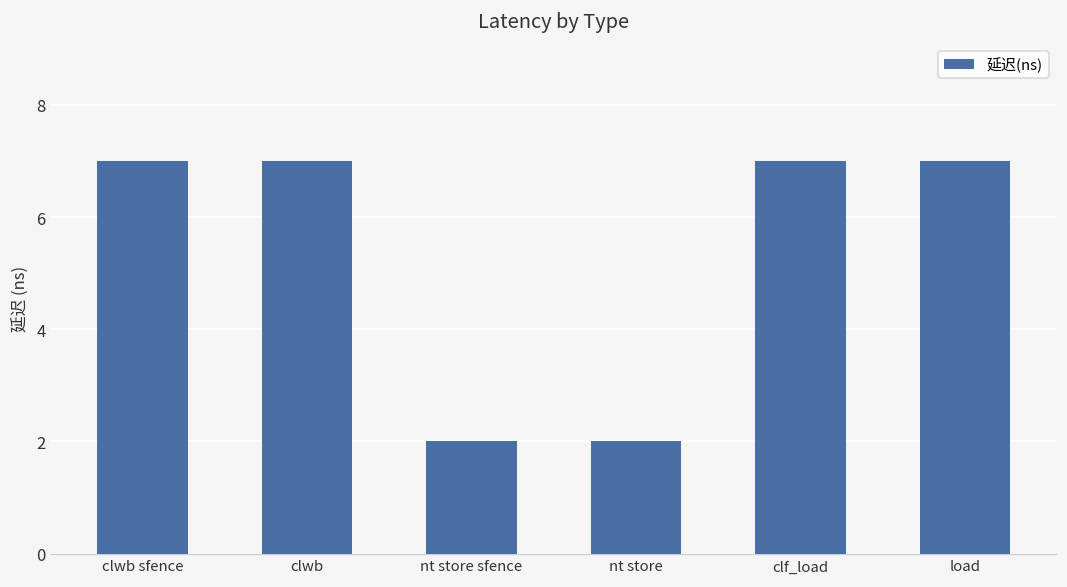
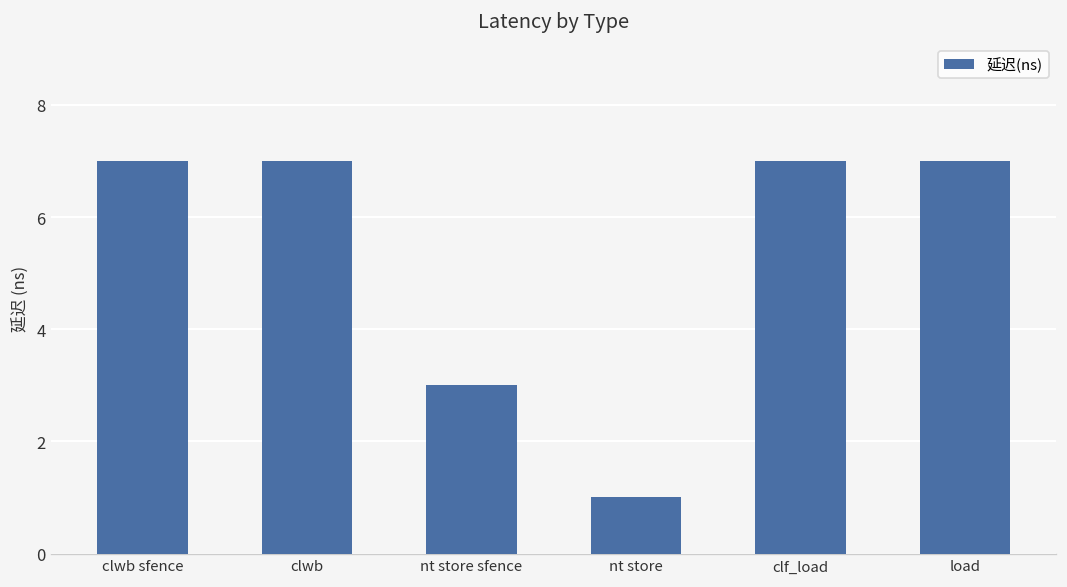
nt store sfence: 2 -> 3
nt store: 2 -> 1
